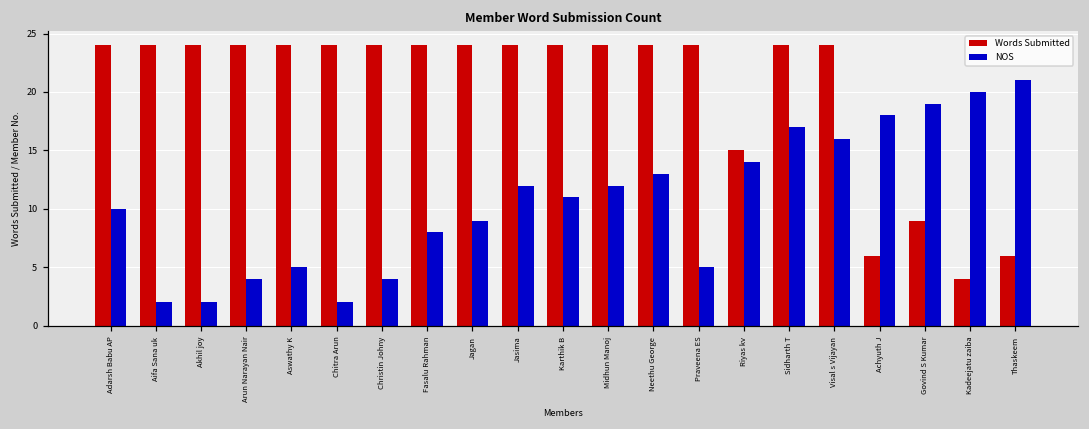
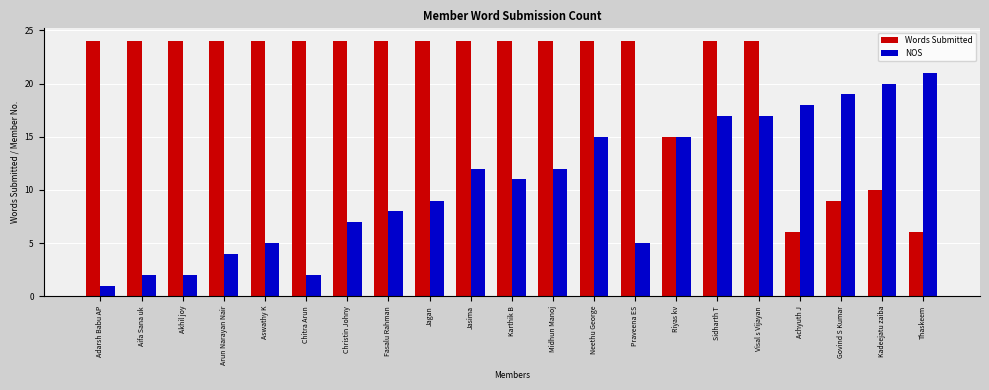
NOS, Adarsh Babu AP: 10 -> 1
NOS, Christin Johny: 4 -> 7
NOS, Neethu George: 13 -> 15
NOS, Riyas kv: 14 -> 15
NOS, Visal s Vijayan: 16 -> 17
Words Submitted, Kadeejatu zaiba: 4 -> 10
